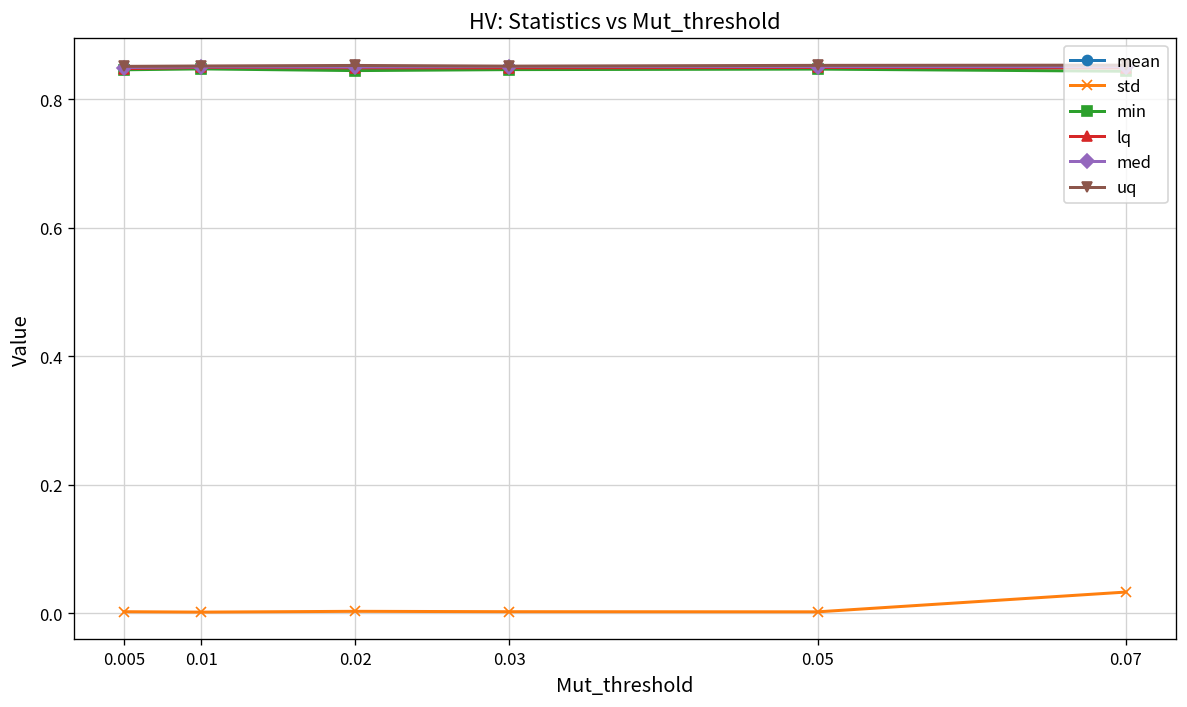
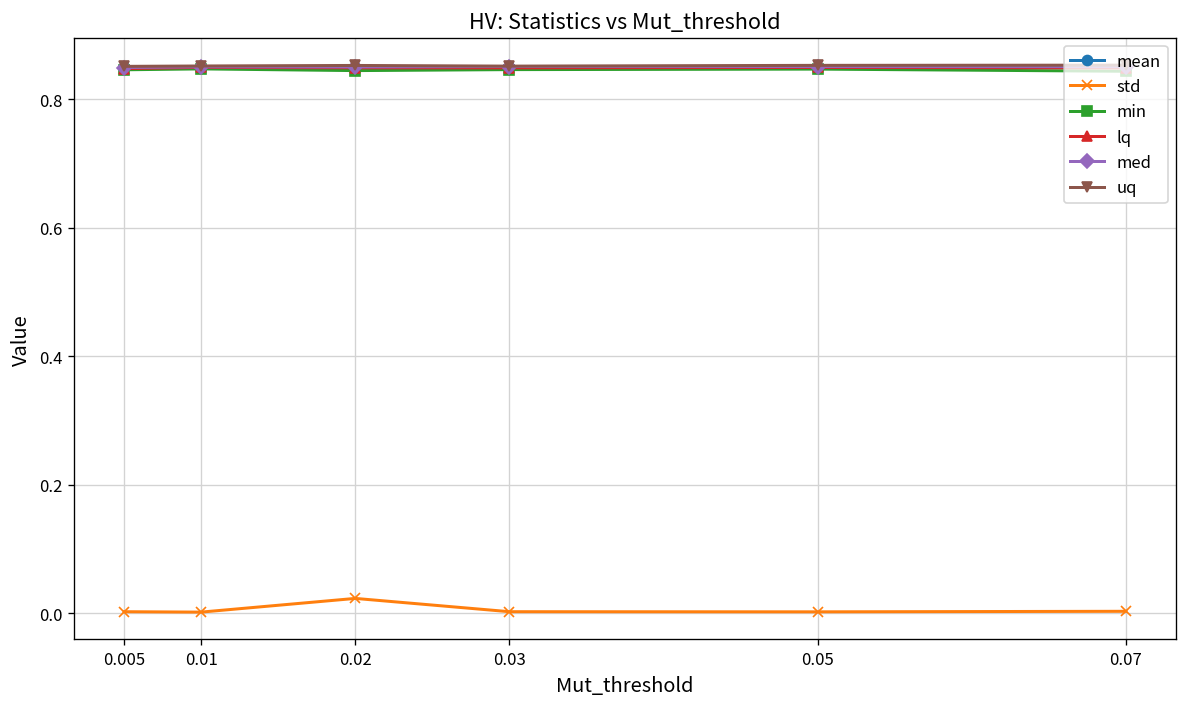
std, 0.02: 0.00 -> 0.02
std, 0.07: 0.03 -> 0.00
